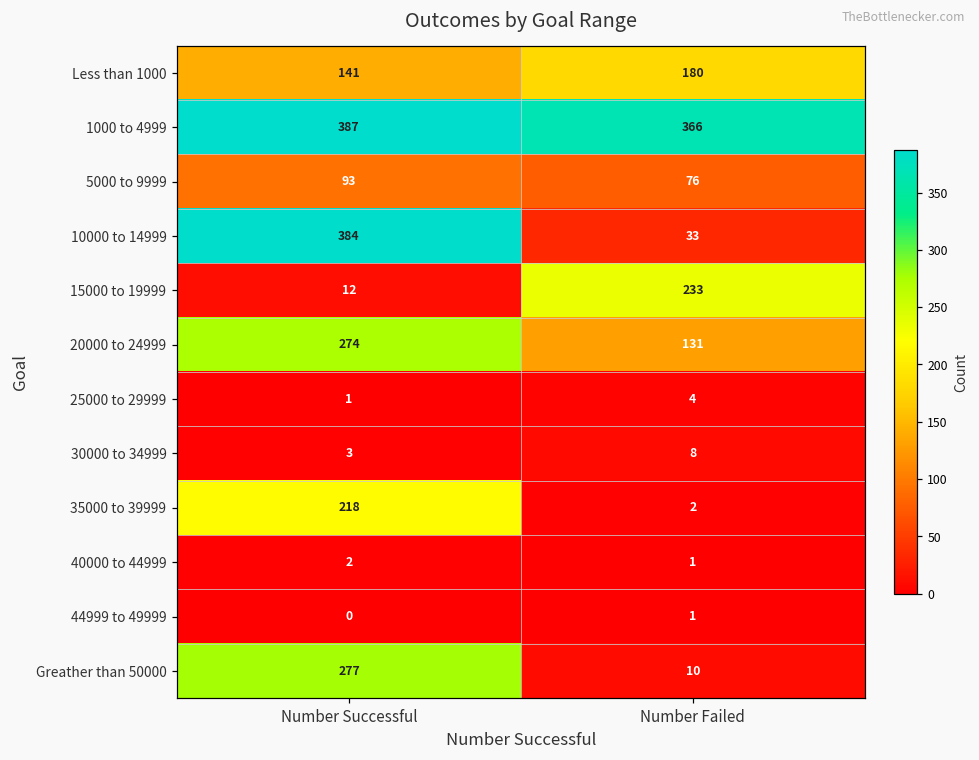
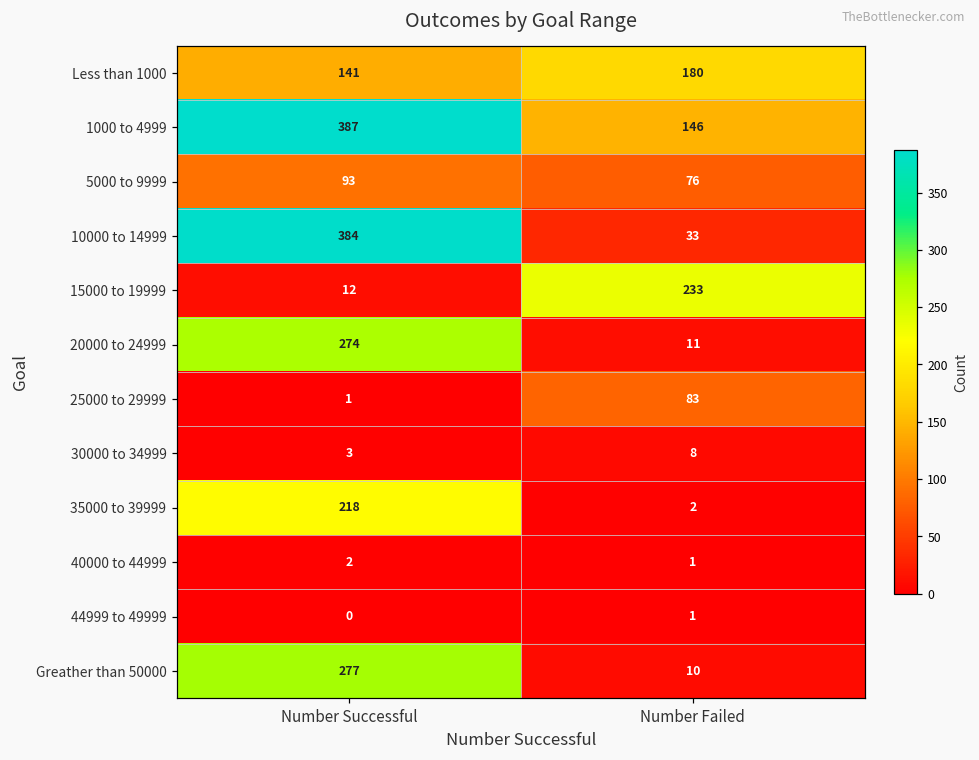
1000 to 4999, Number Failed: 366 -> 146
20000 to 24999, Number Failed: 131 -> 11
25000 to 29999, Number Failed: 4 -> 83
